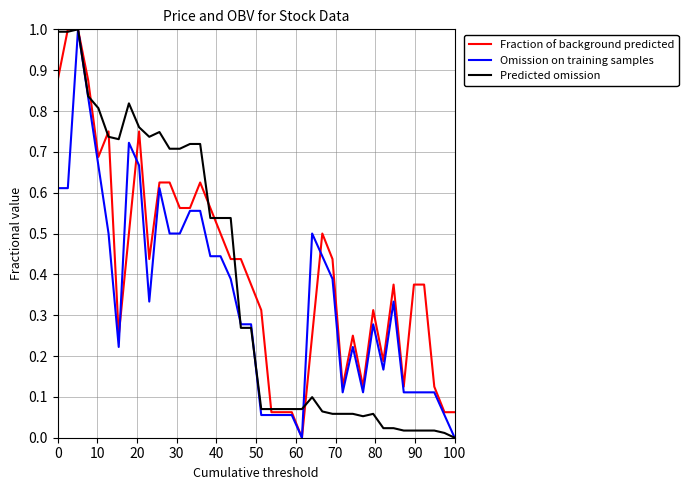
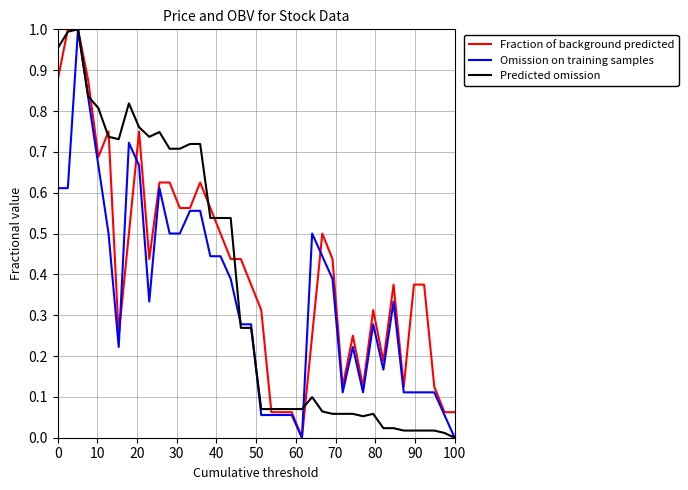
Predicted omission, 0: 0.99 -> 0.95
